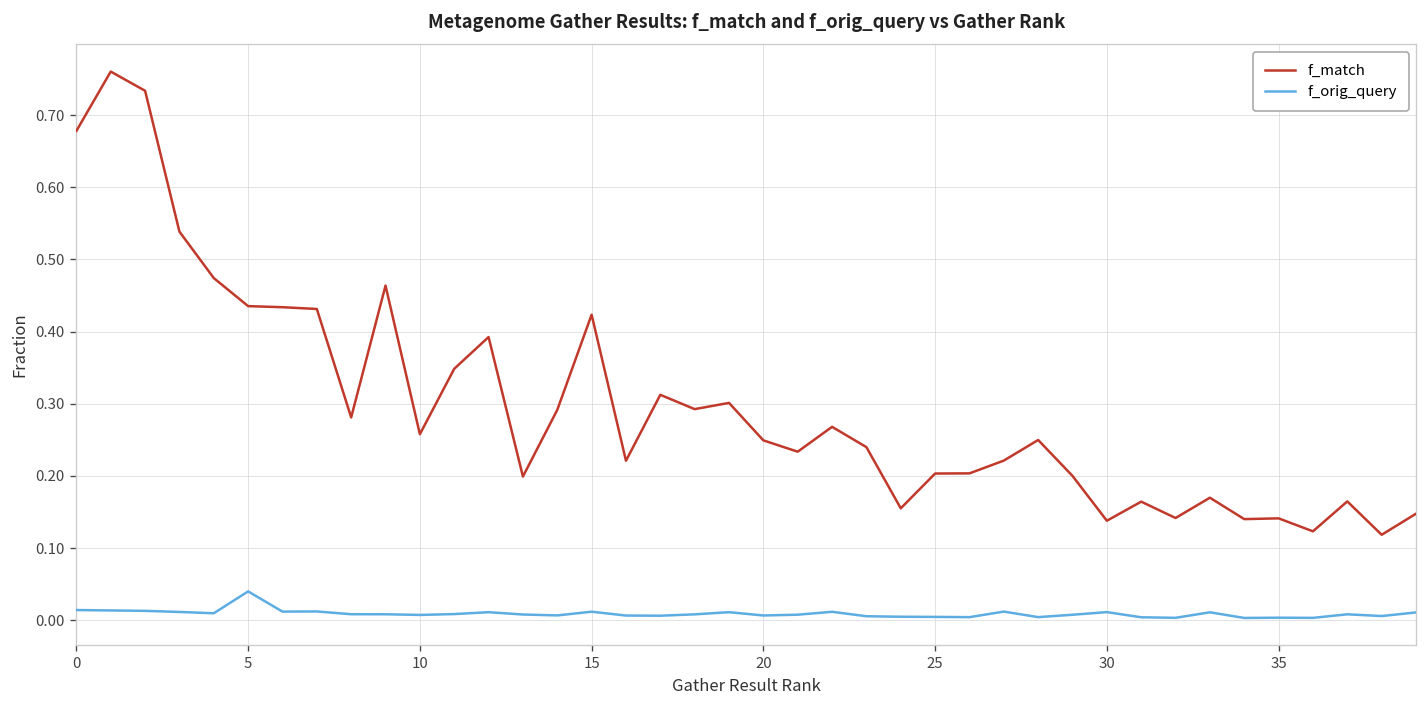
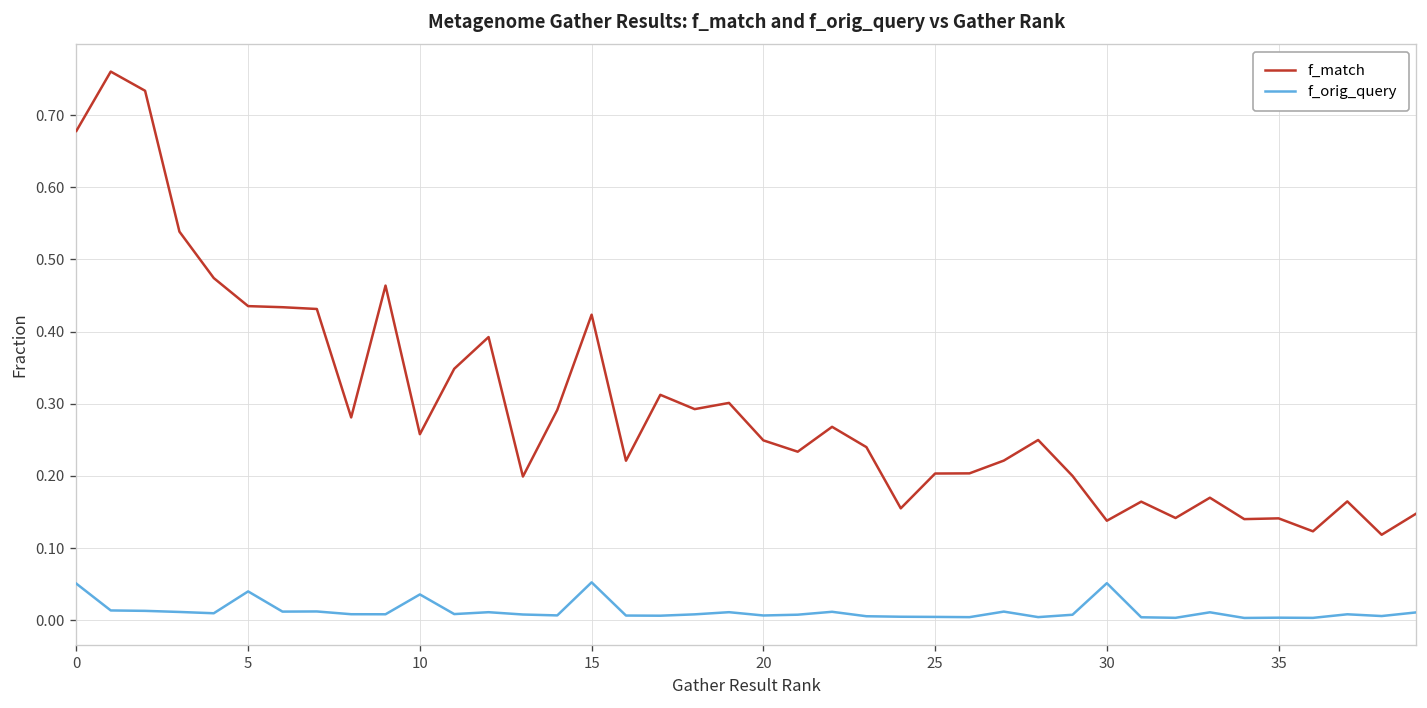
f_orig_query, 0: 0.01 -> 0.05
f_orig_query, 10: 0.01 -> 0.04
f_orig_query, 15: 0.01 -> 0.05
f_orig_query, 30: 0.01 -> 0.05
